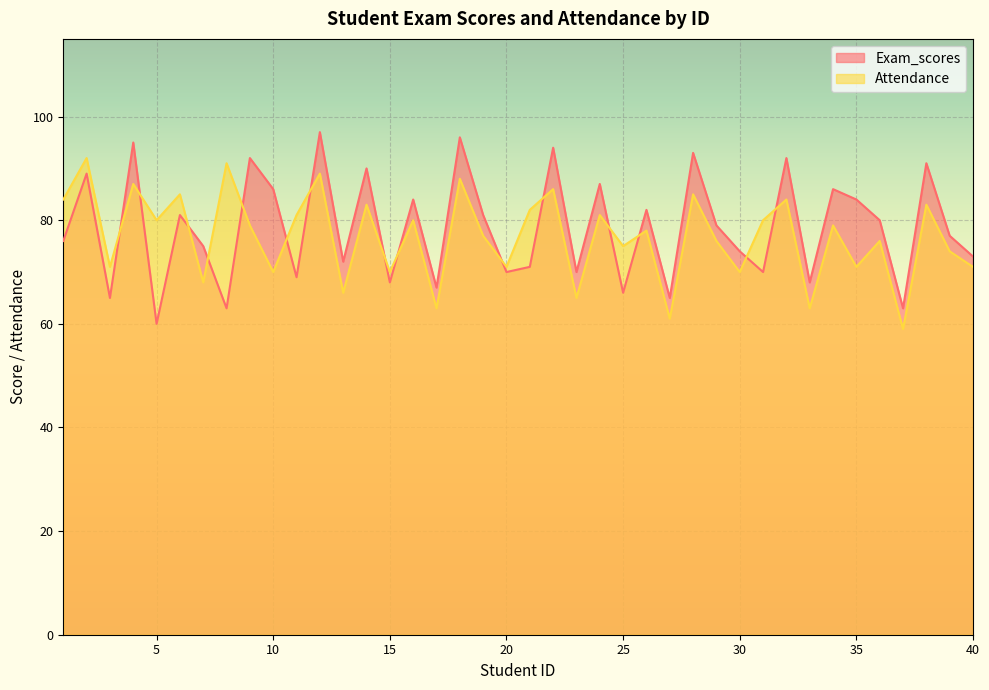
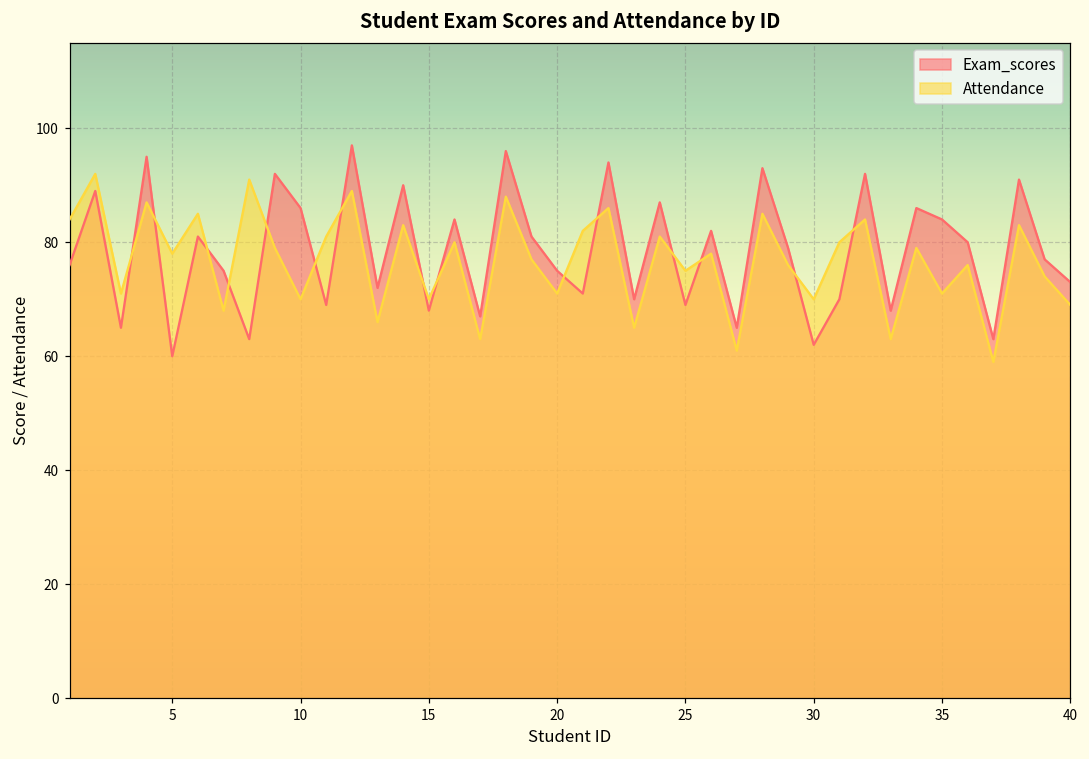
Attendance, 5: 80 -> 78
Exam_scores, 20: 70 -> 75
Exam_scores, 25: 66 -> 69
Exam_scores, 30: 74 -> 62
Attendance, 40: 71 -> 69
